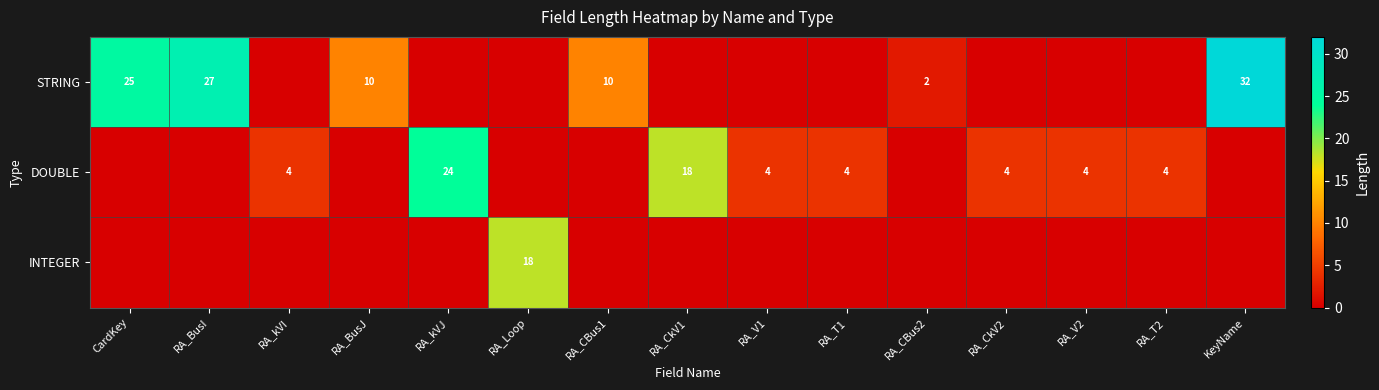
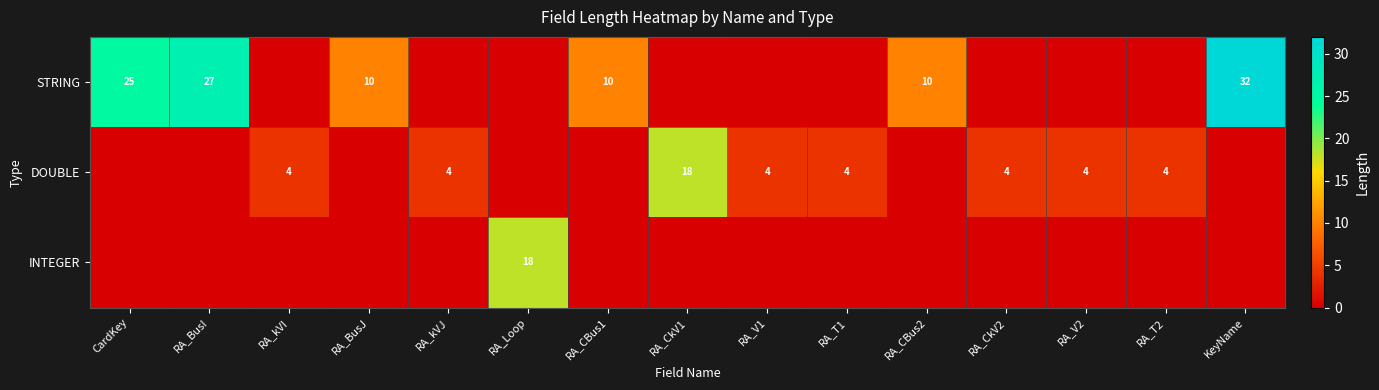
STRING, RA_CBus2: 2 -> 10
DOUBLE, RA_kVJ: 24 -> 4
